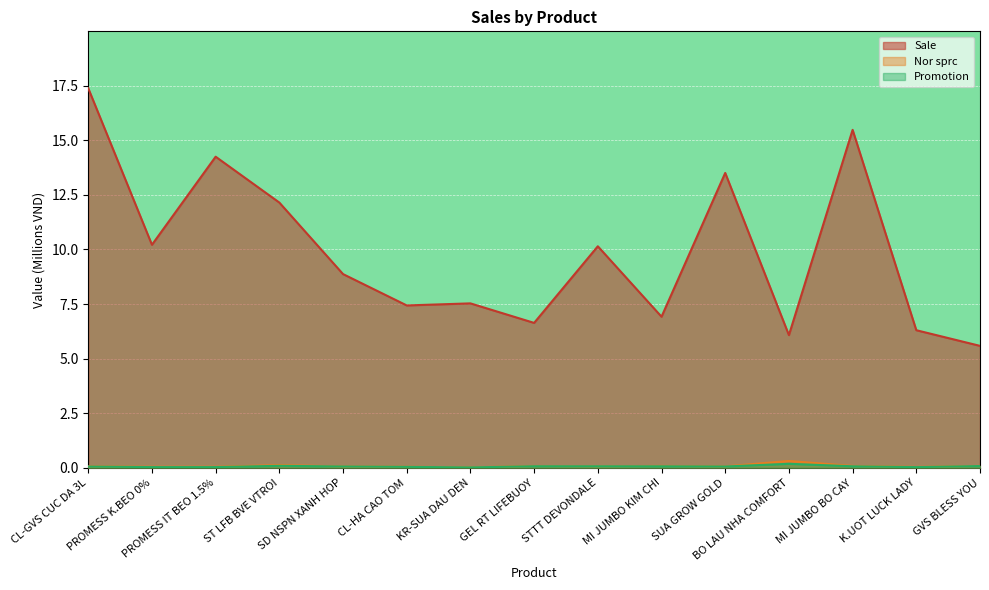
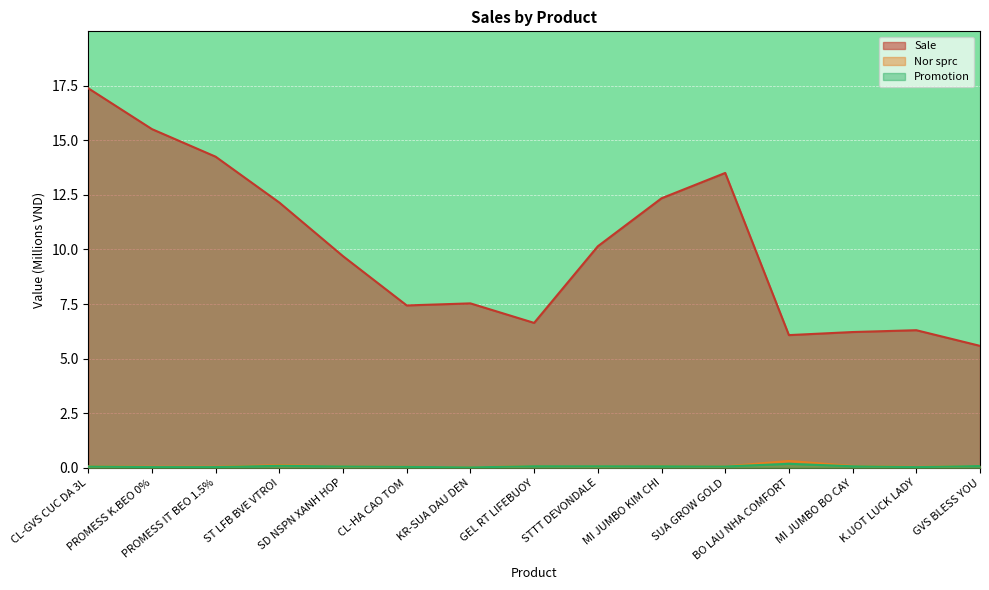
Sale, PROMESS K.BEO 0%: 10.2 -> 15.5
Sale, SD NSPN XANH HOP: 8.9 -> 9.7
Sale, MI JUMBO KIM CHI: 6.9 -> 12.3
Sale, MI JUMBO BO CAY: 15.5 -> 6.2
